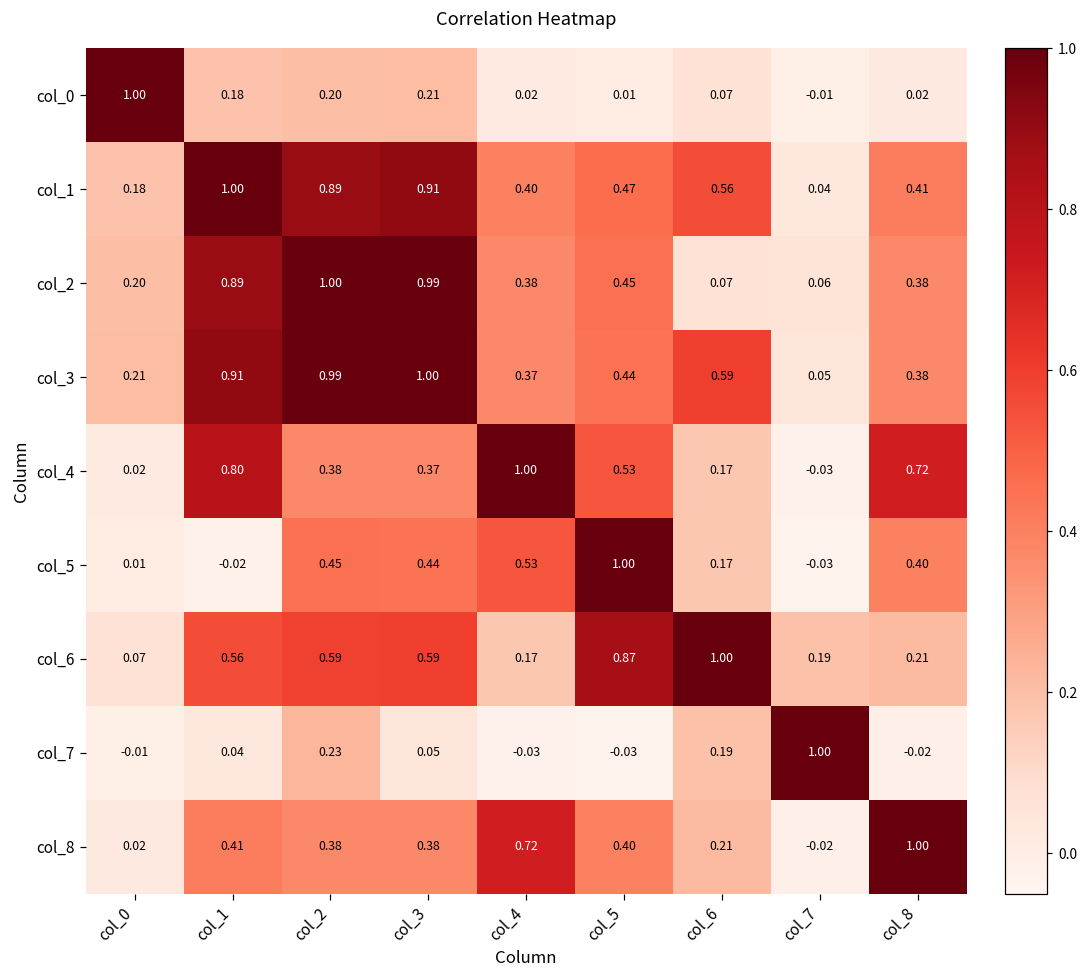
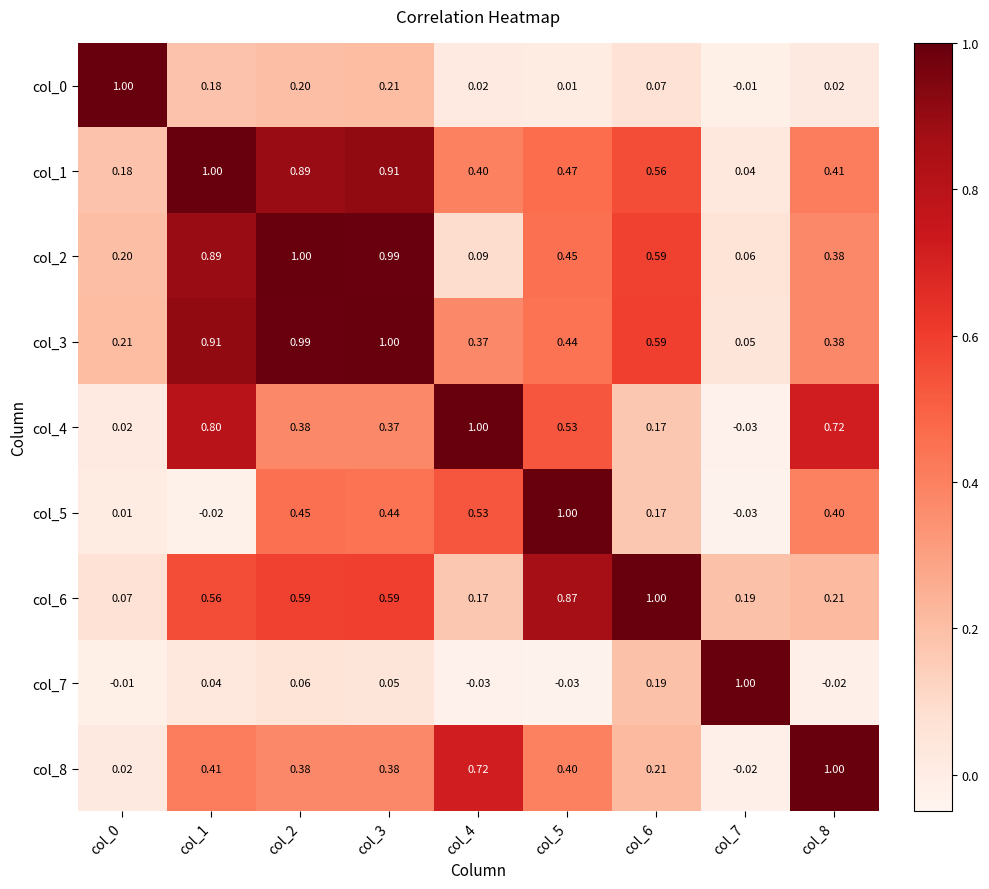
col_2, col_4: 0.38 -> 0.09
col_2, col_6: 0.07 -> 0.59
col_7, col_2: 0.23 -> 0.06
